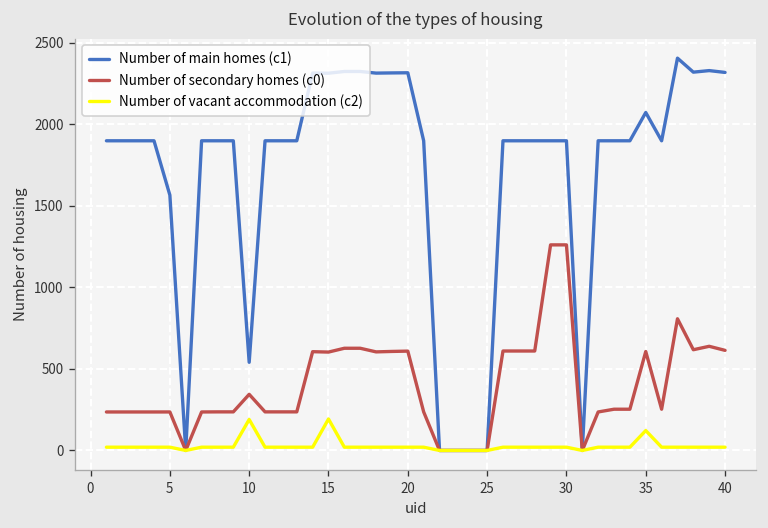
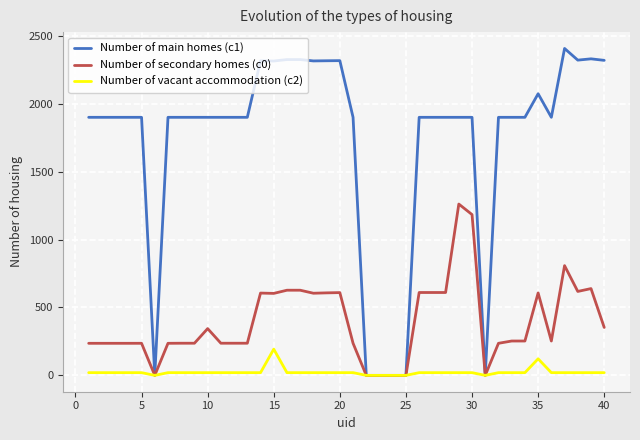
Number of main homes (c1), 5: 1570 -> 1900
Number of main homes (c1), 10: 540 -> 1900
Number of vacant accommodation (c2), 10: 190 -> 20
Number of secondary homes (c0), 30: 1260 -> 1180
Number of secondary homes (c0), 40: 610 -> 350
